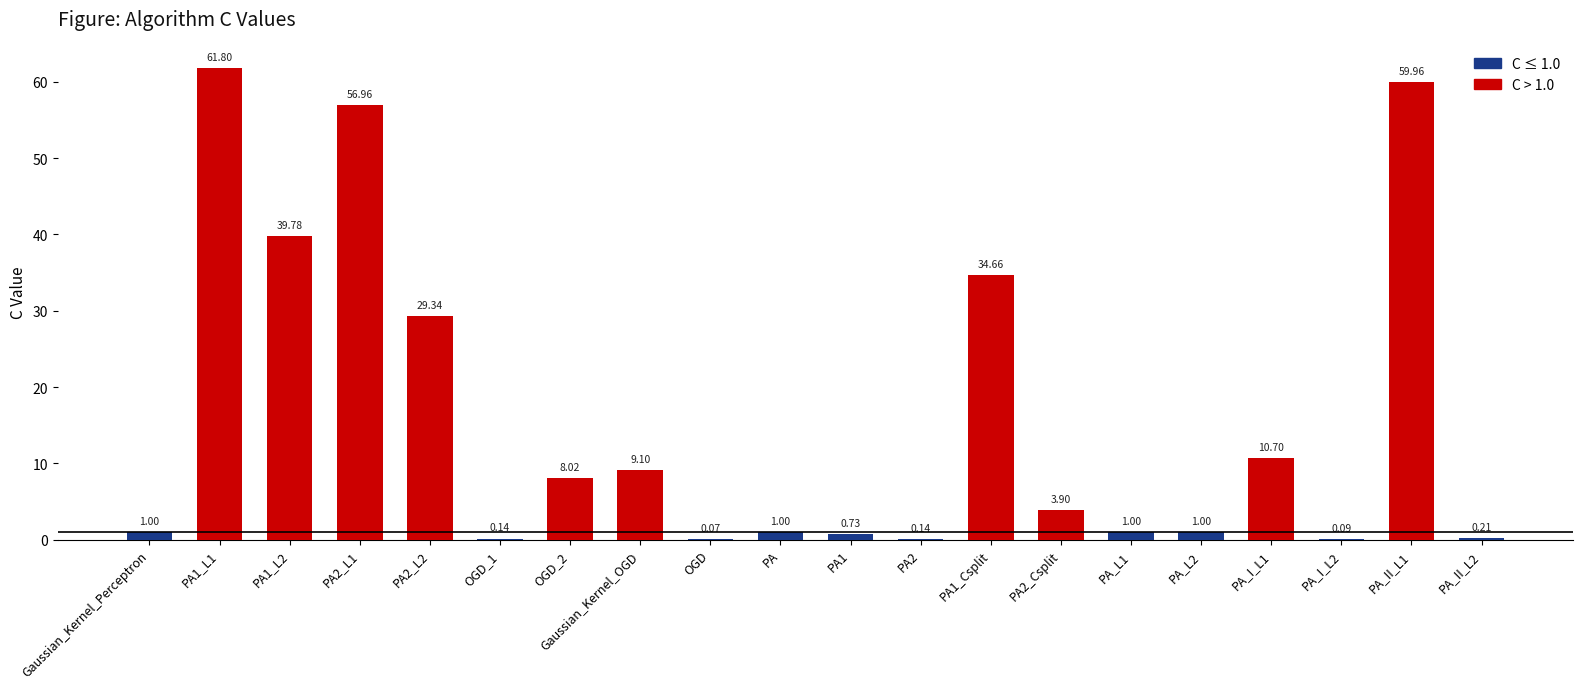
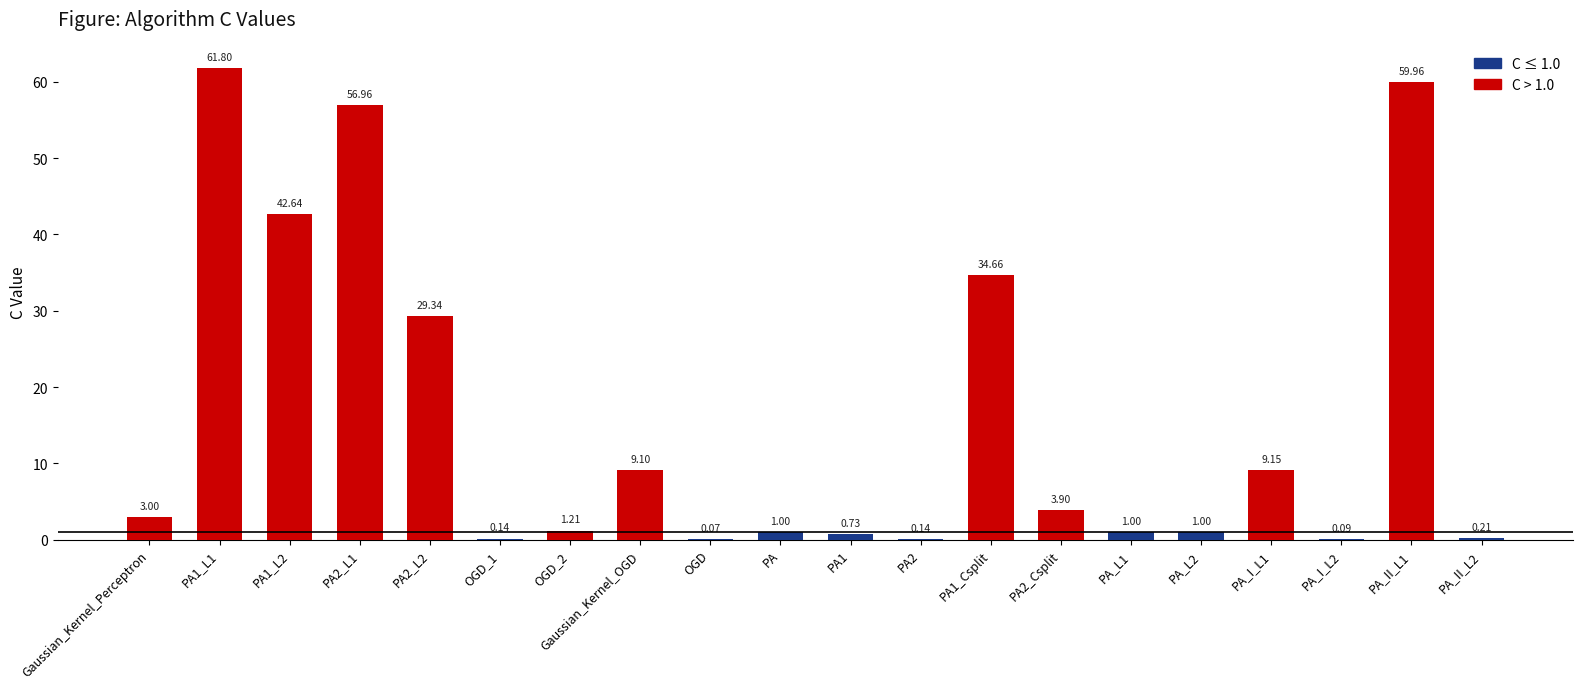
Gaussian_Kernel_Perceptron: 1.00 -> 3.00
PA1_L2: 39.78 -> 42.64
OGD_2: 8.02 -> 1.21
PA_I_L1: 10.70 -> 9.15
